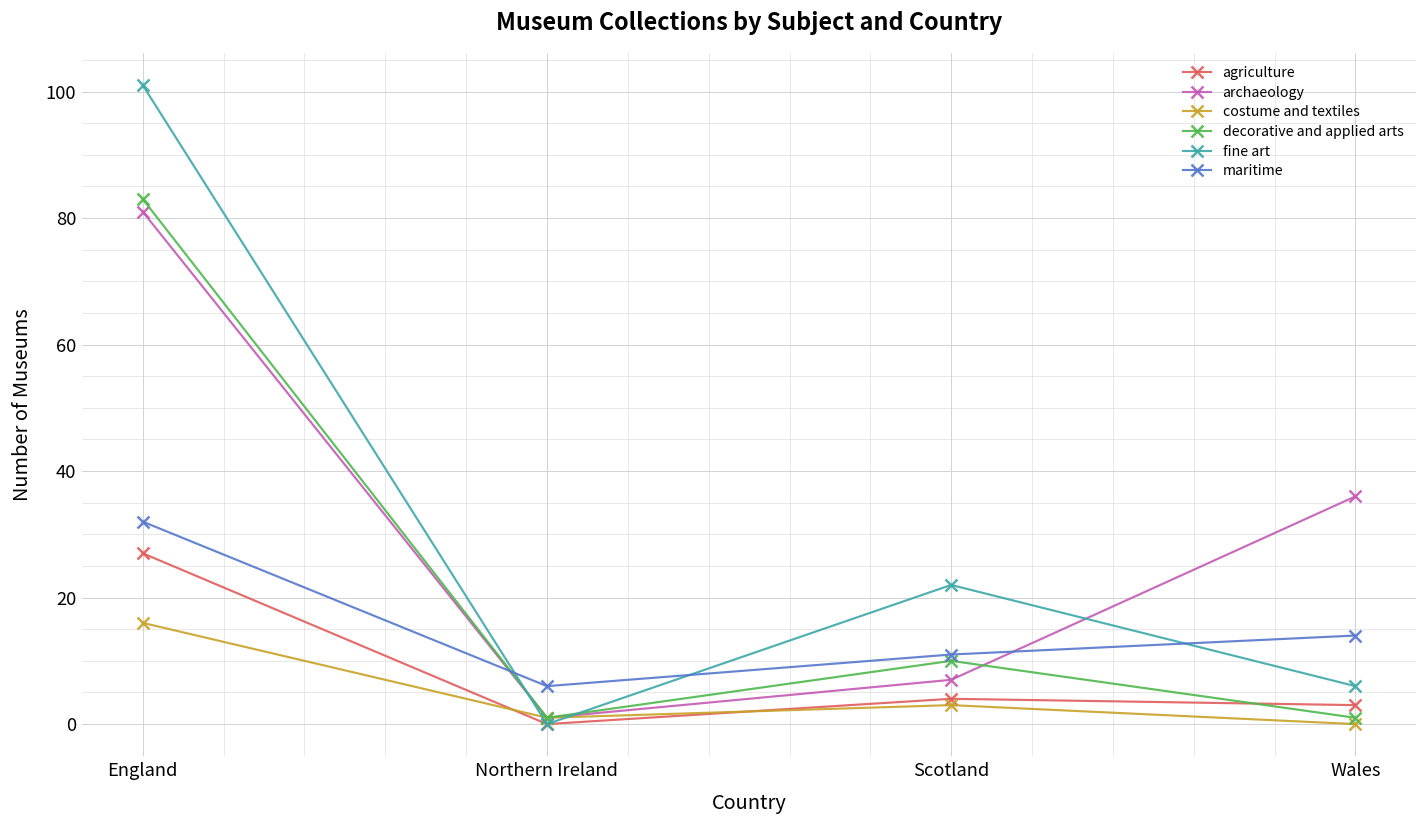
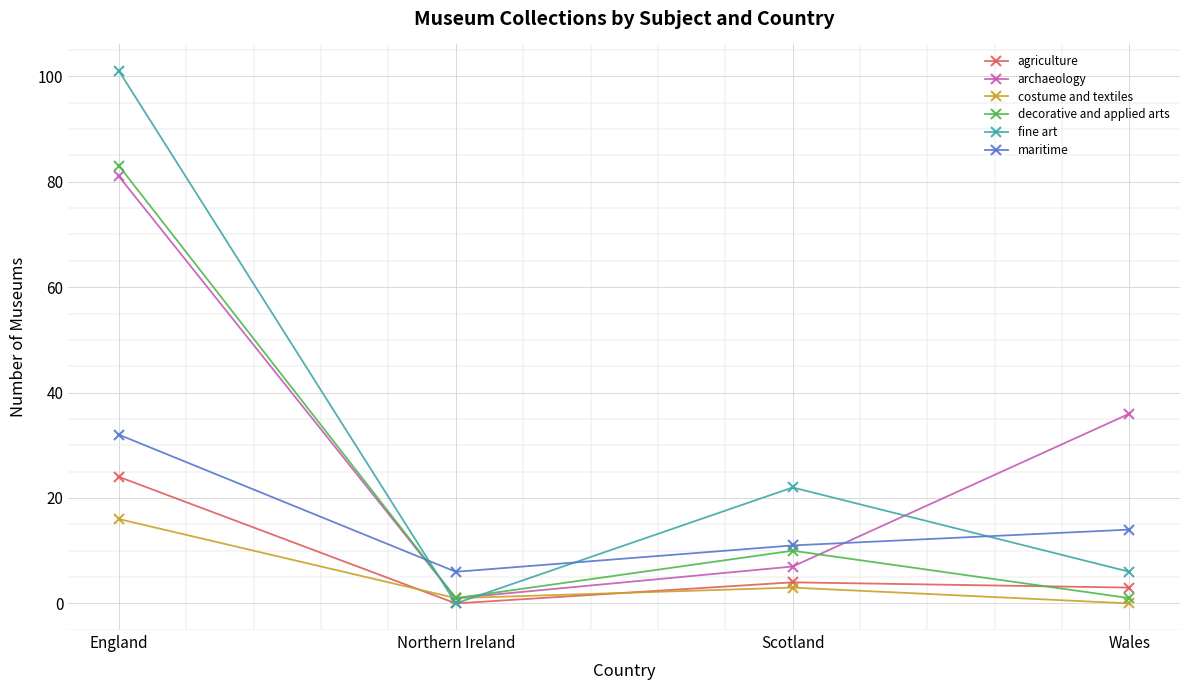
agriculture, England: 27 -> 24
